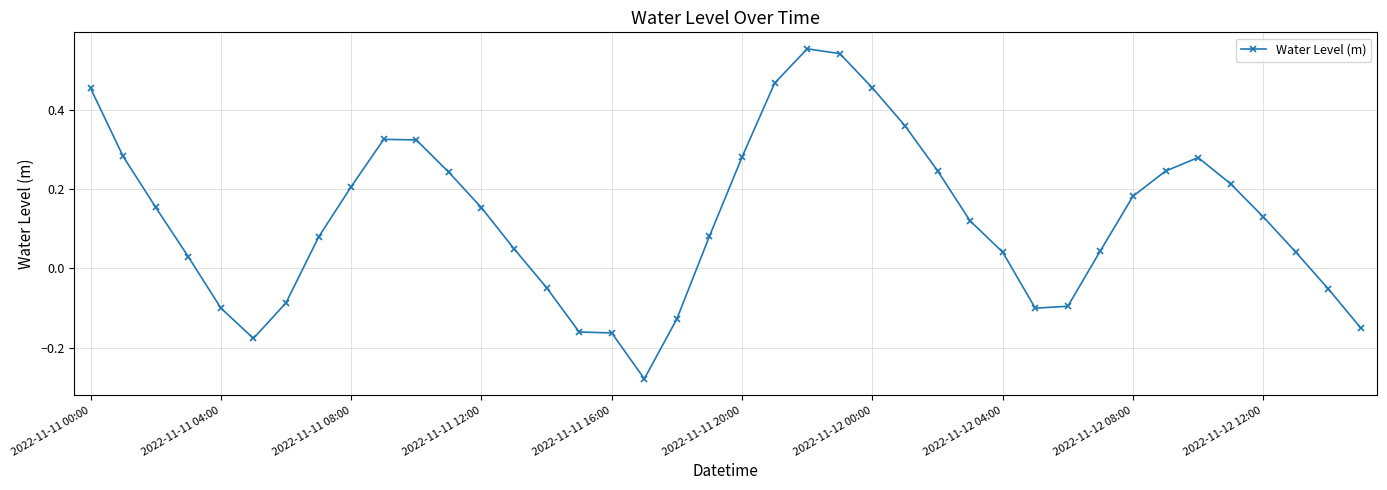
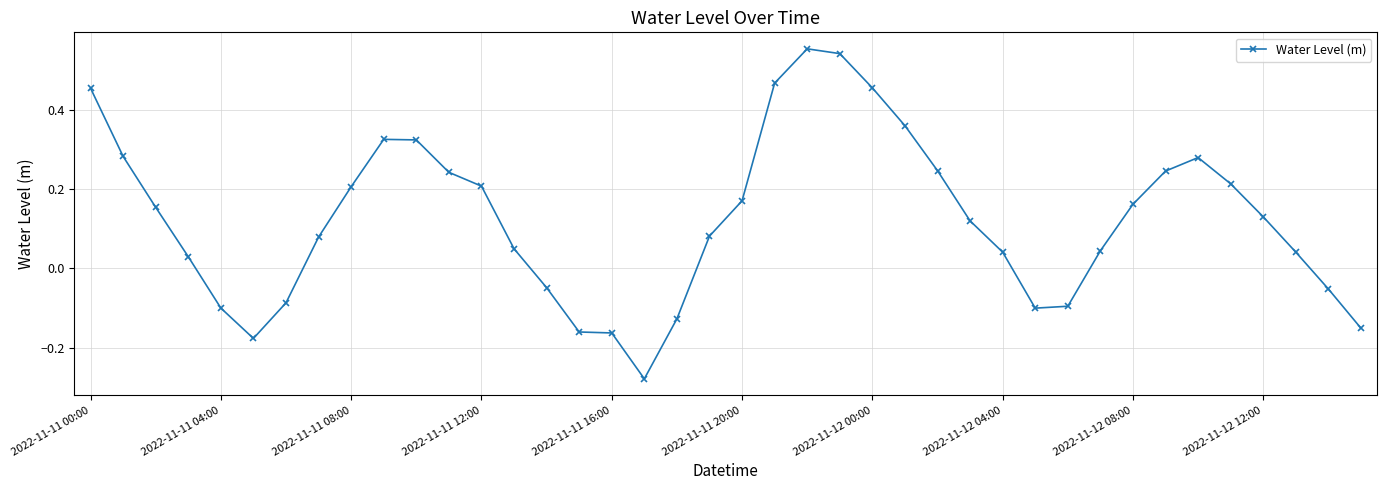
2022-11-11 12:00: 0.15 -> 0.21
2022-11-11 20:00: 0.28 -> 0.17
2022-11-12 08:00: 0.18 -> 0.16
